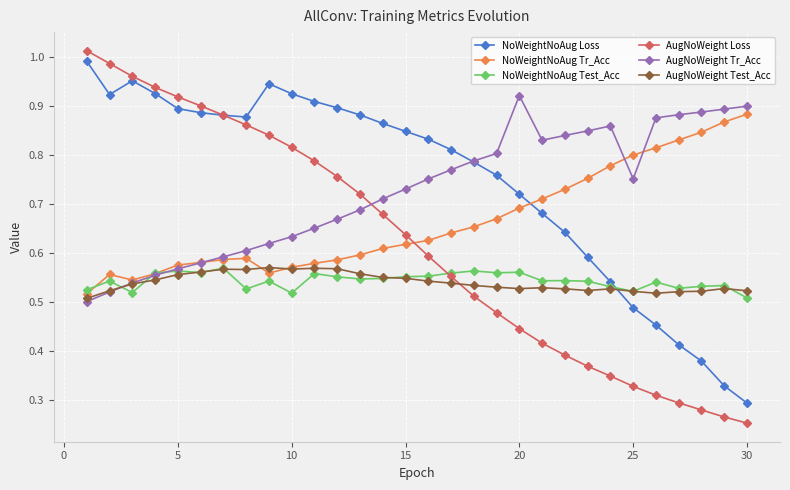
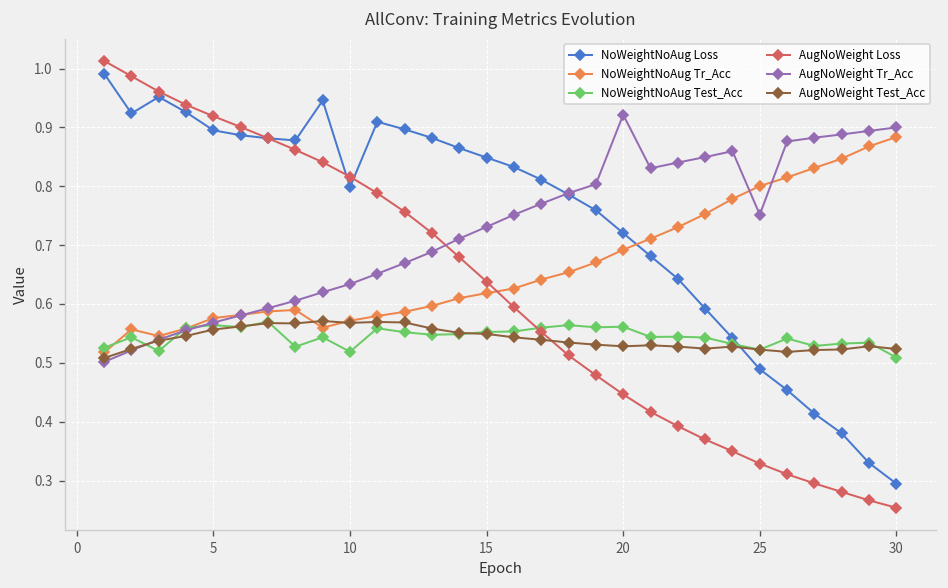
NoWeightNoAug Loss, 10: 0.93 -> 0.80
